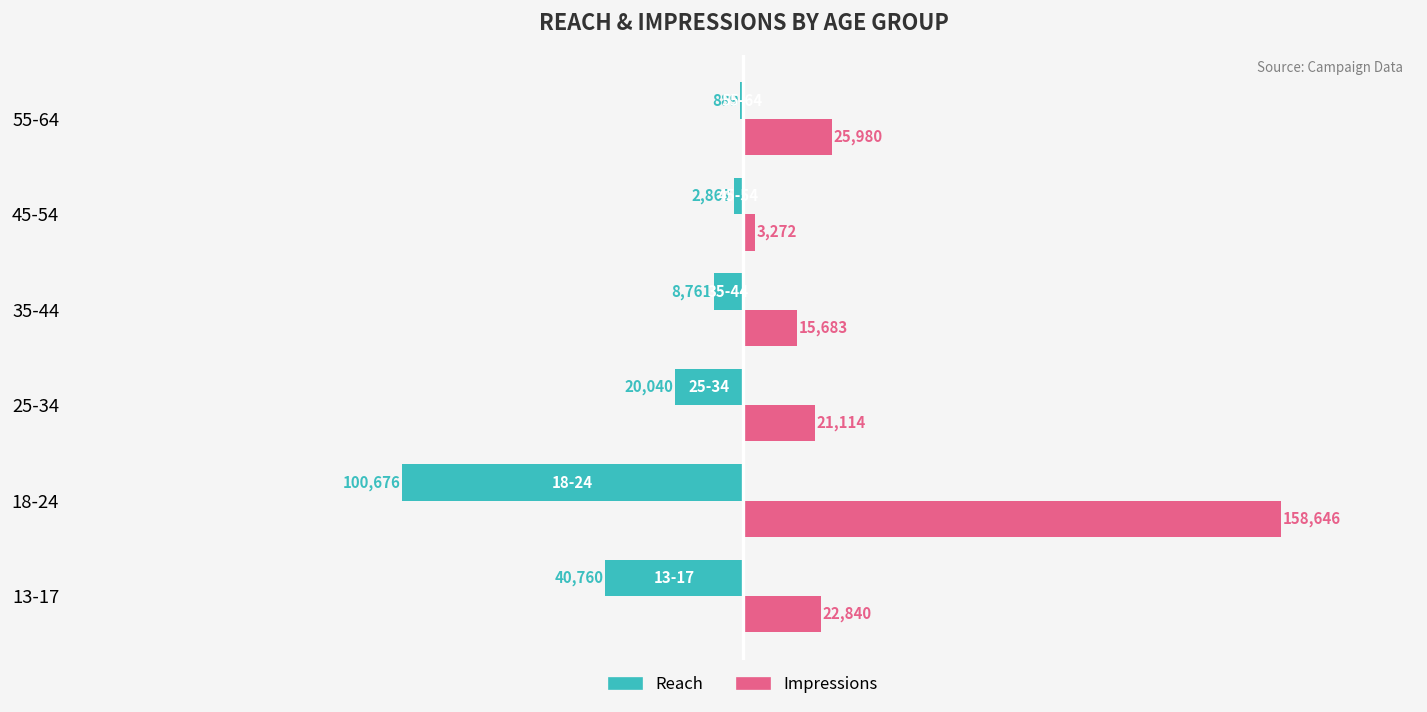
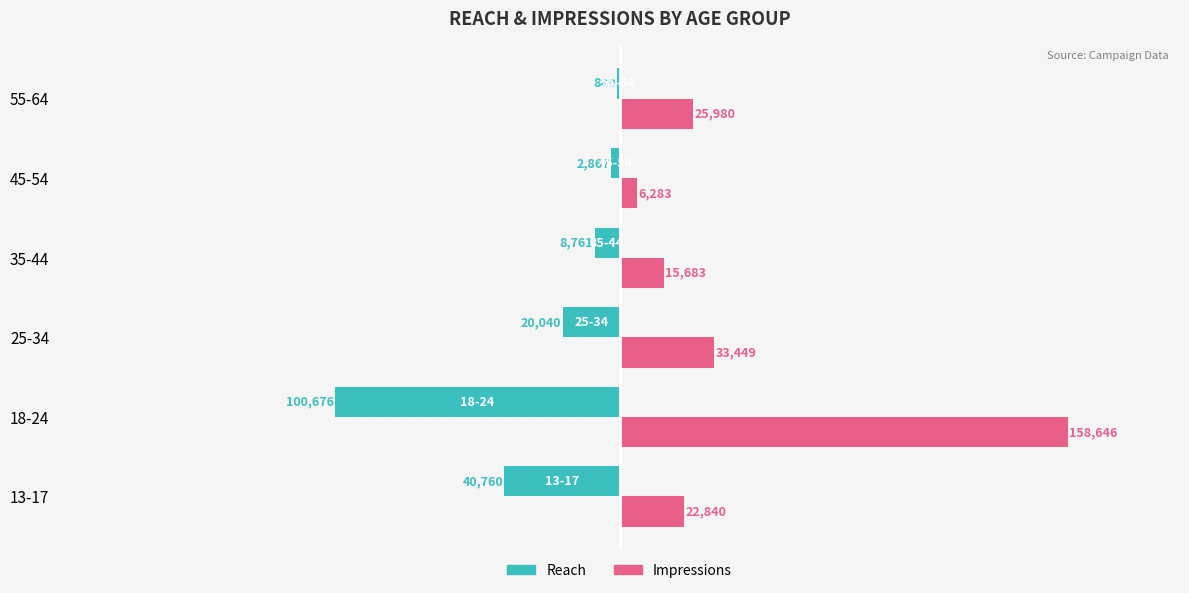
Impressions, 45-54: 3,272 -> 6,283
Impressions, 25-34: 21,114 -> 33,449
